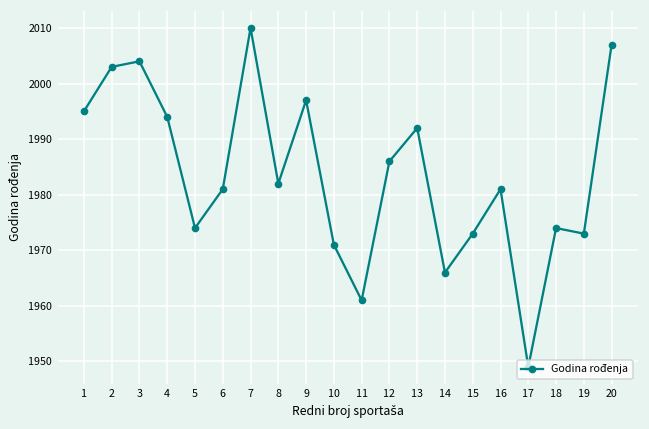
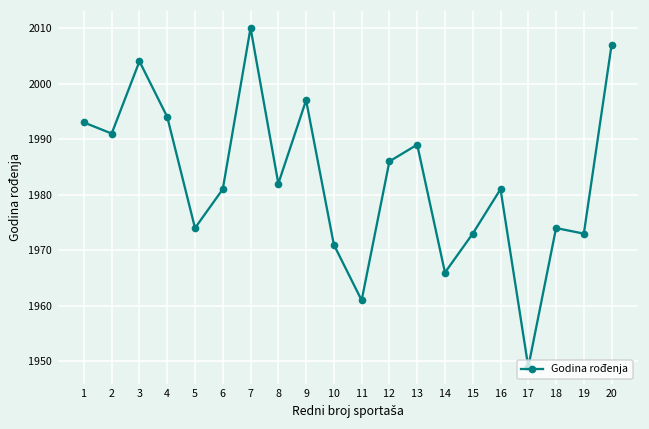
1: 1995 -> 1993
2: 2003 -> 1991
13: 1992 -> 1989
